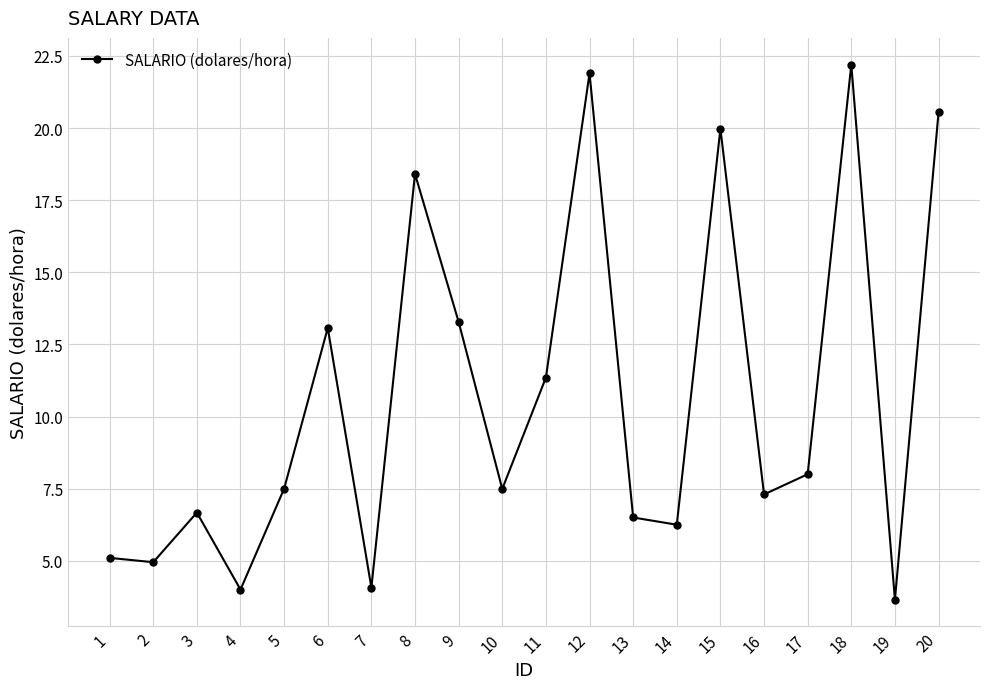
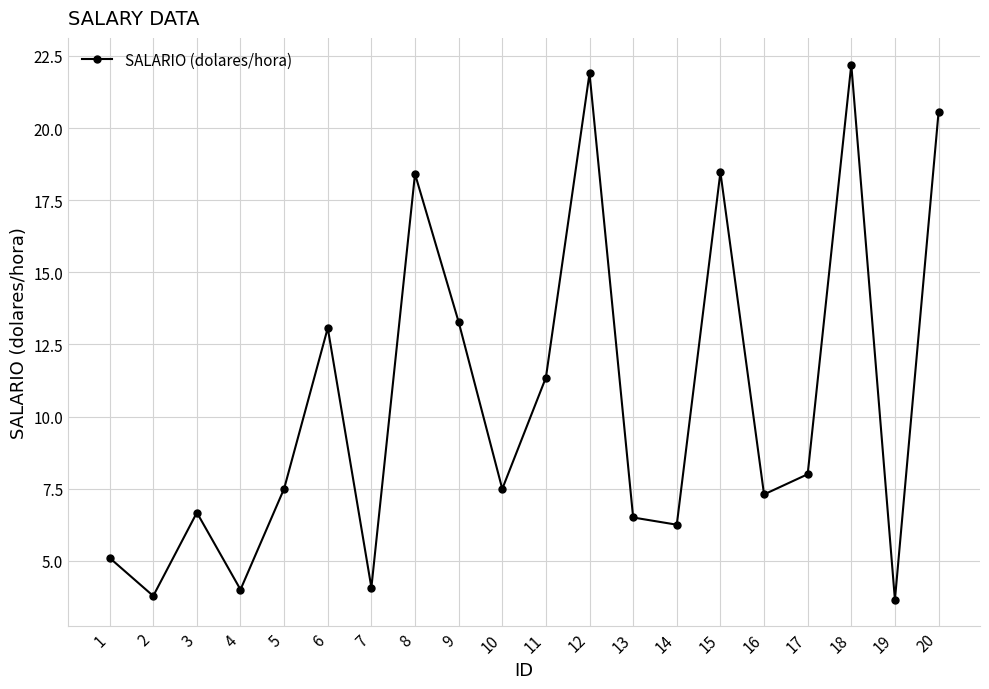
2: 5.0 -> 3.8
15: 20.0 -> 18.5
